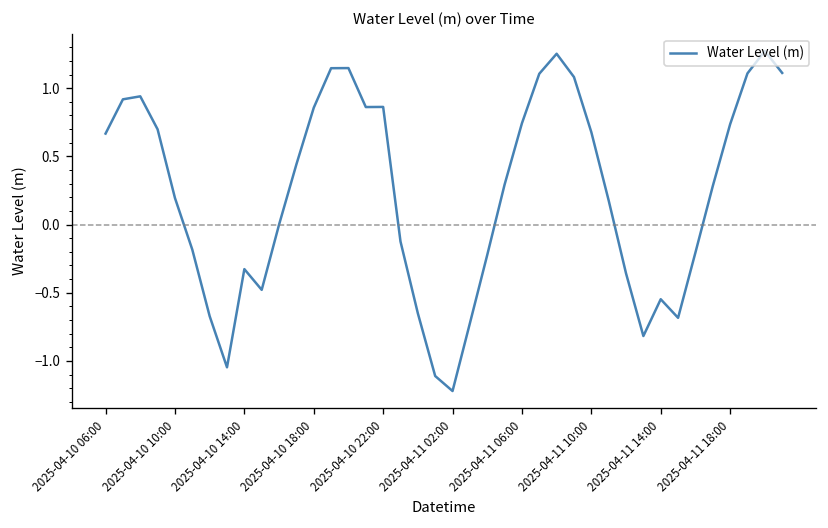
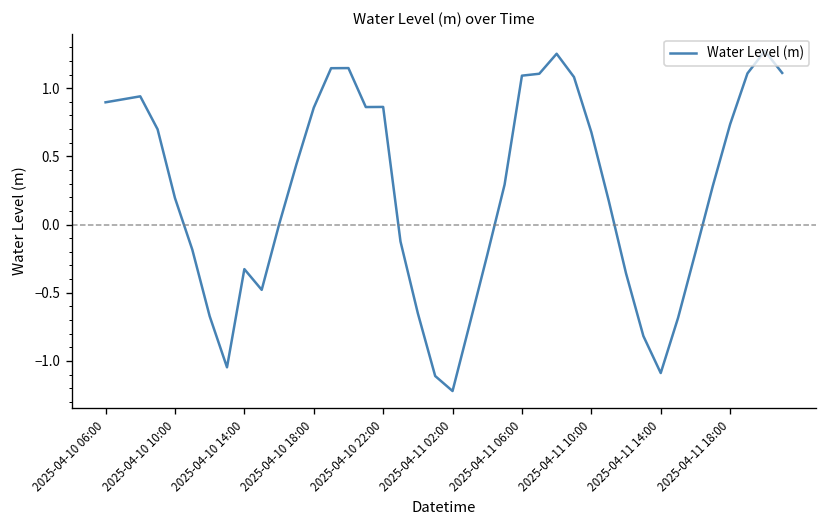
2025-04-10 06:00: 0.67 -> 0.90
2025-04-11 06:00: 0.74 -> 1.09
2025-04-11 14:00: -0.55 -> -1.09
